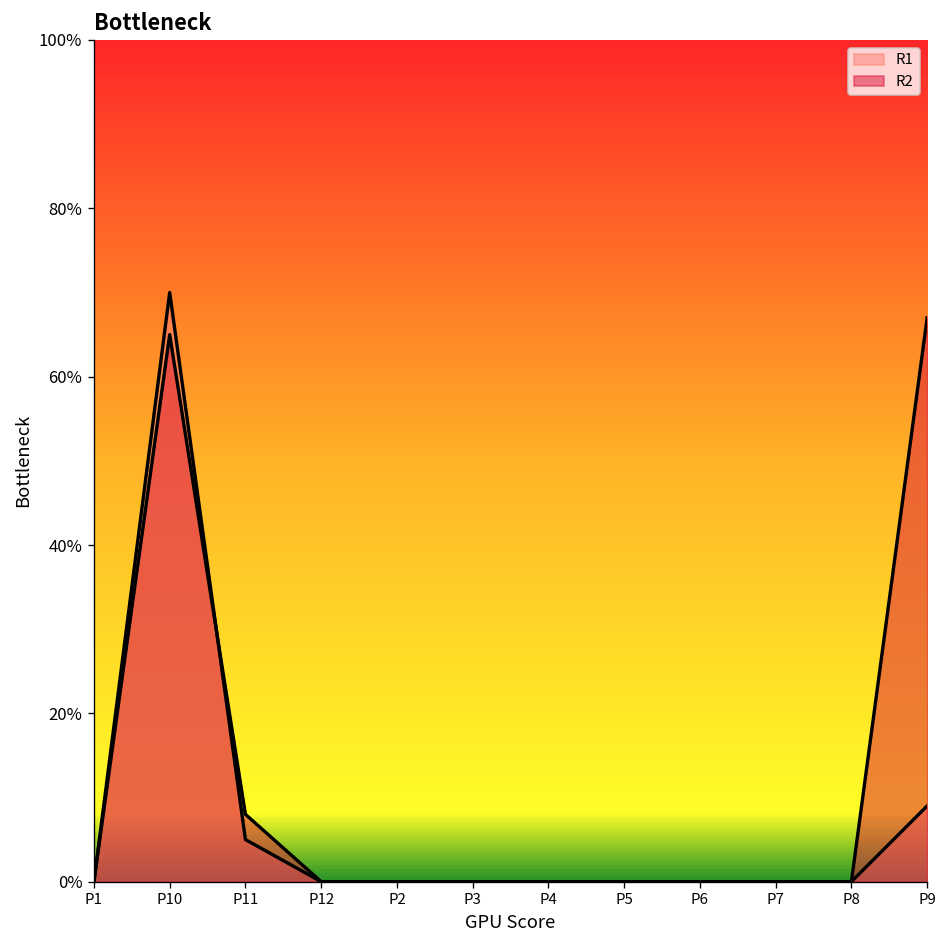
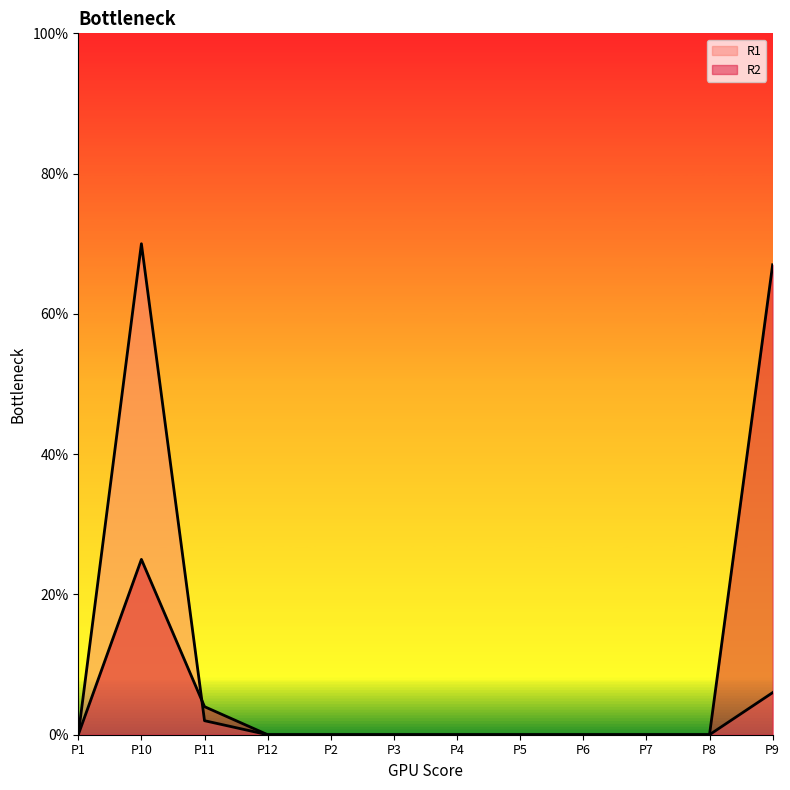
R2, P10: 65% -> 25%
R1, P11: 5% -> 2%
R2, P11: 8% -> 4%
R1, P9: 9% -> 6%
